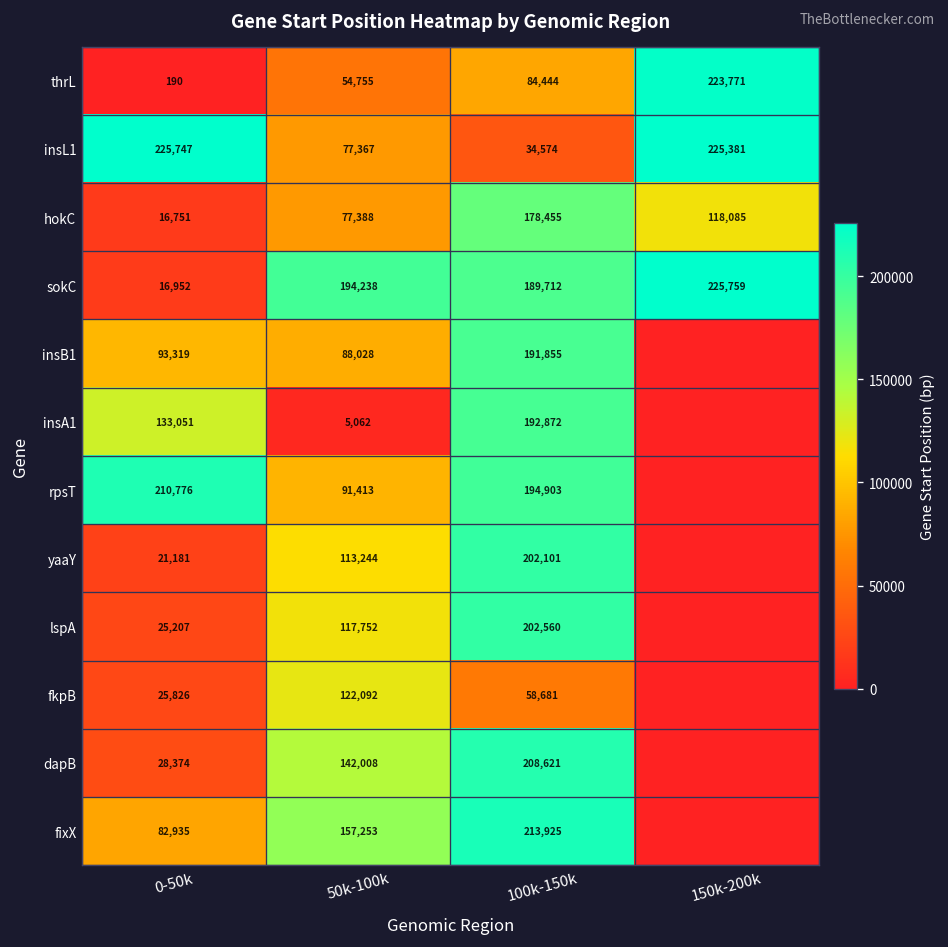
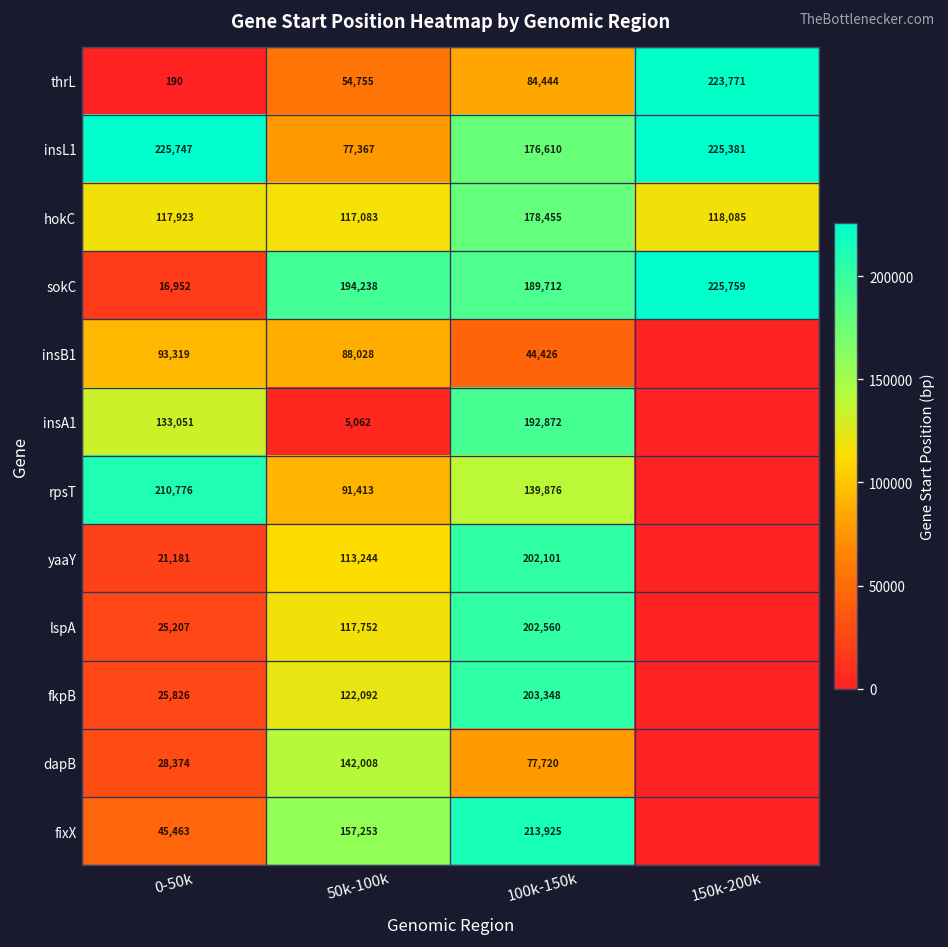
insL1, 100k-150k: 34,574 -> 176,610
hokC, 0-50k: 16,751 -> 117,923
hokC, 50k-100k: 77,388 -> 117,083
insB1, 100k-150k: 191,855 -> 44,426
rpsT, 100k-150k: 194,903 -> 139,876
fkpB, 100k-150k: 58,681 -> 203,348
dapB, 100k-150k: 208,621 -> 77,720
fixX, 0-50k: 82,935 -> 45,463
